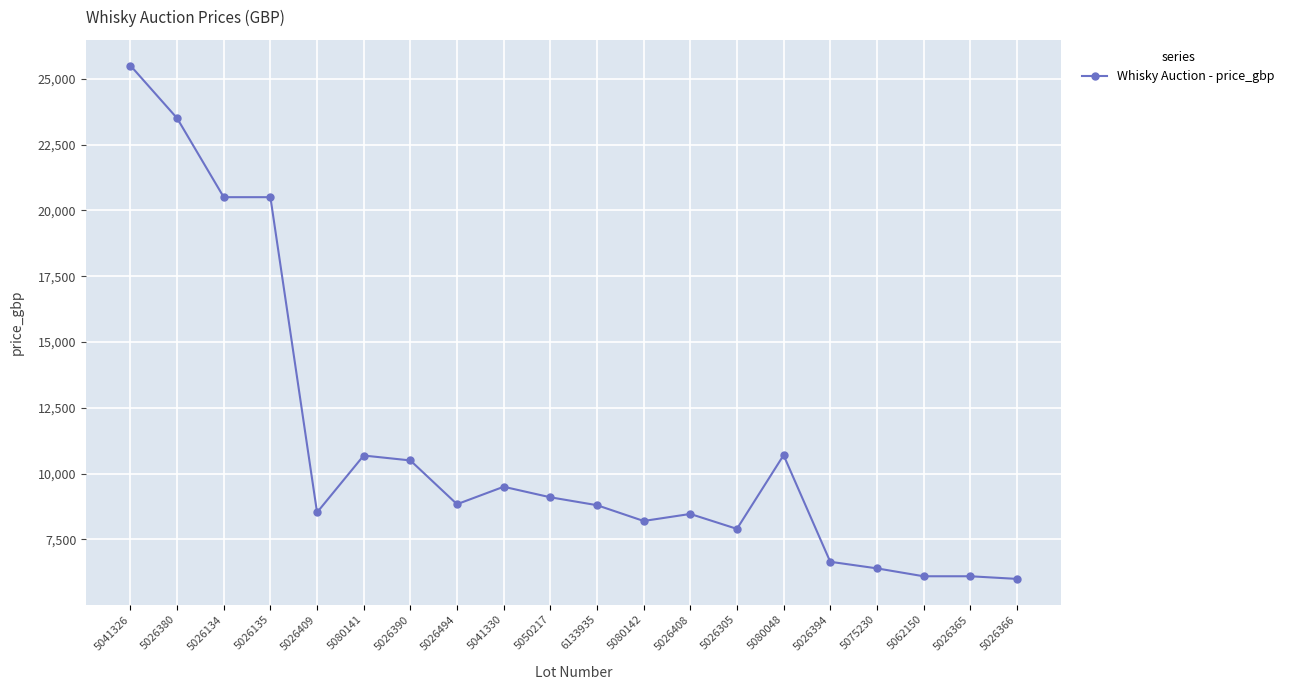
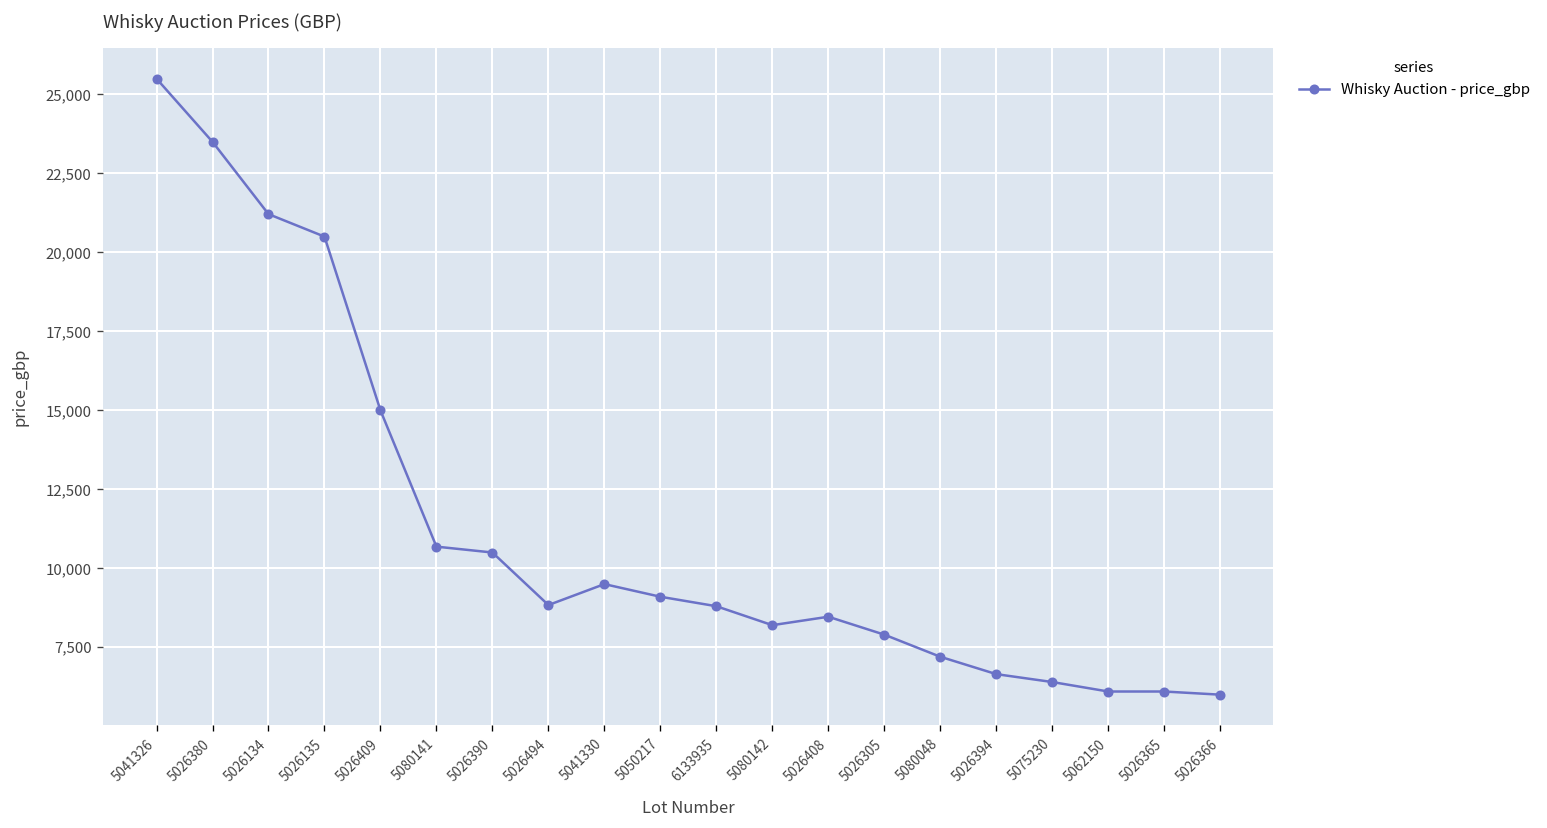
5026134: 20,500 -> 21,200
5026409: 8,500 -> 15,000
5080048: 10,700 -> 7,200
